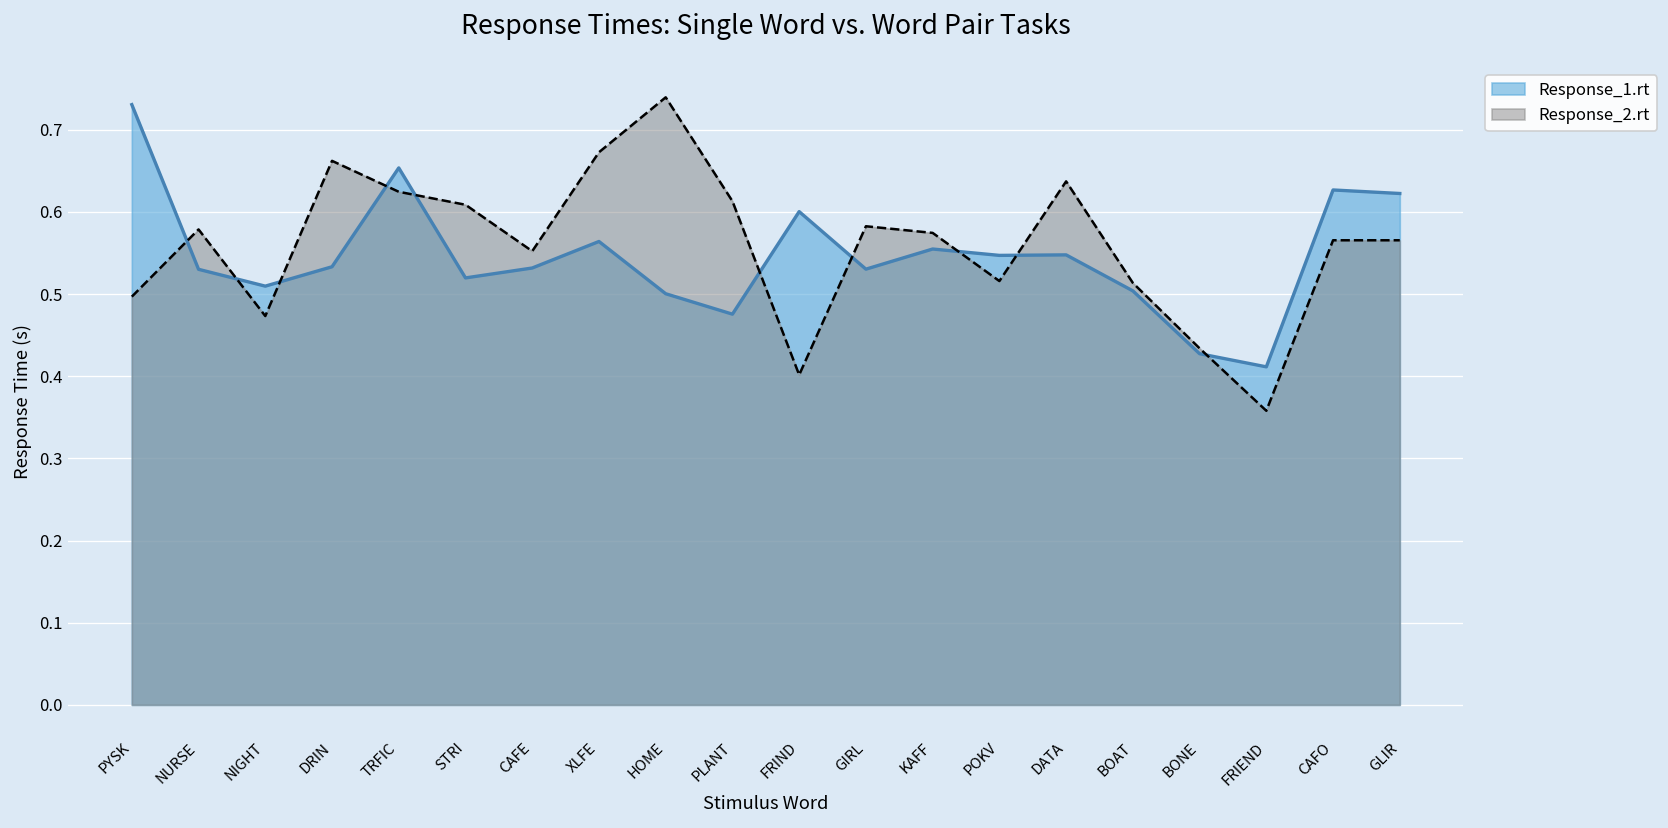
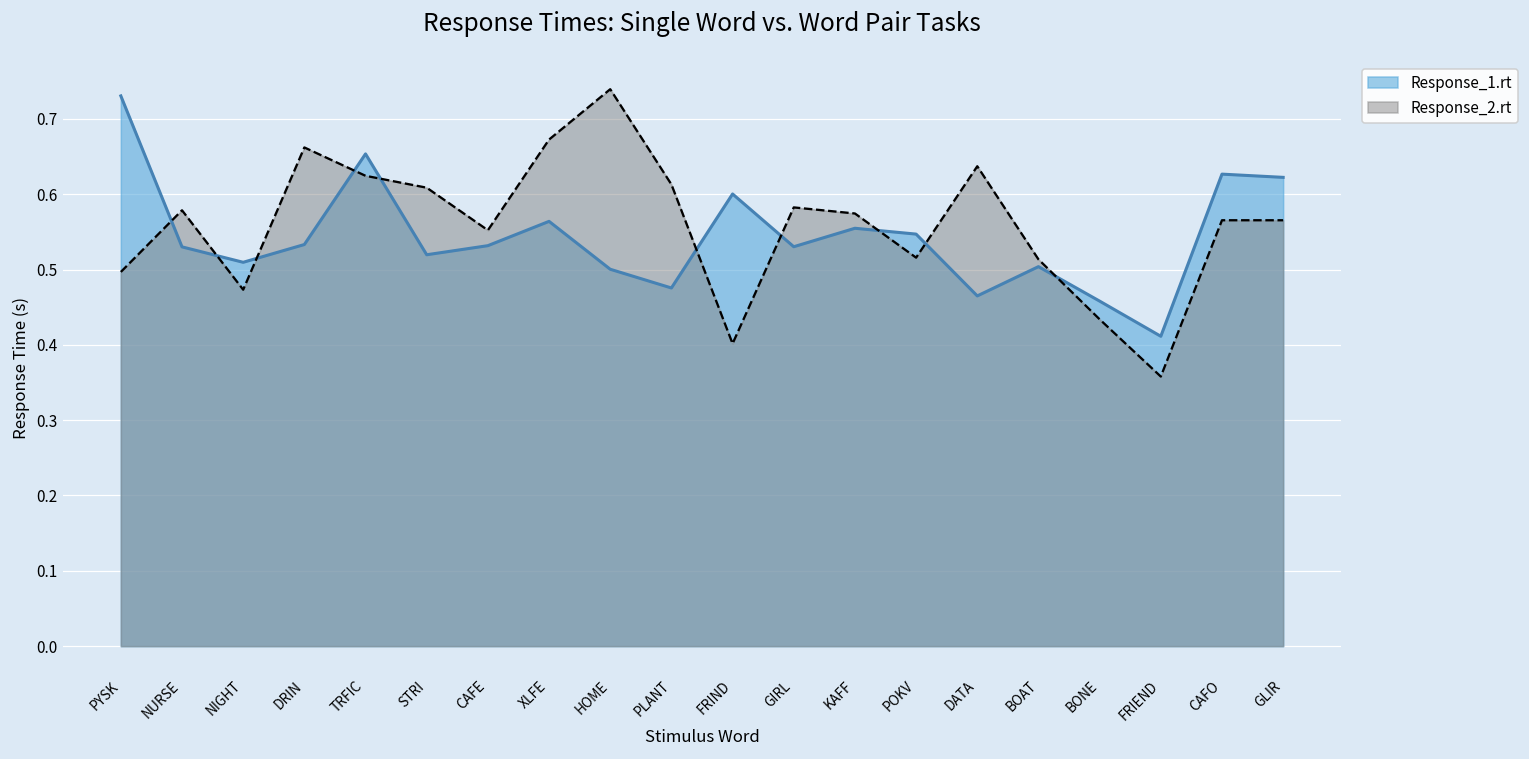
Response_1.rt, DATA: 0.55 -> 0.46
Response_1.rt, BONE: 0.43 -> 0.46
